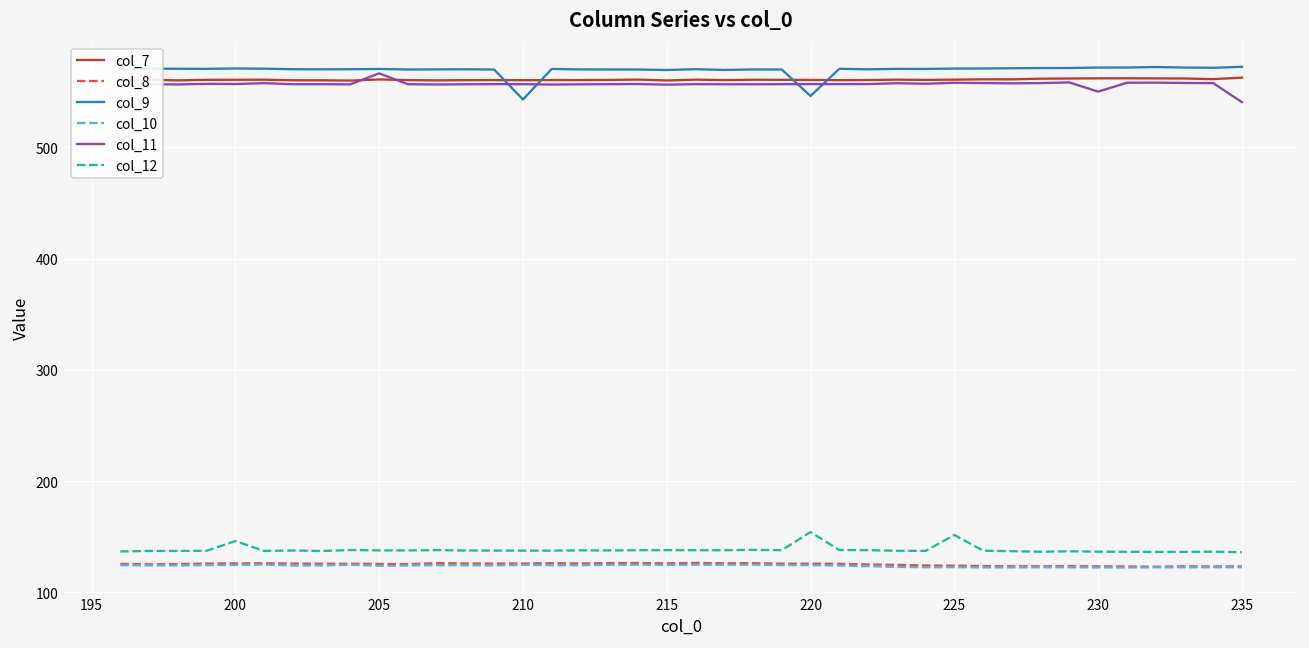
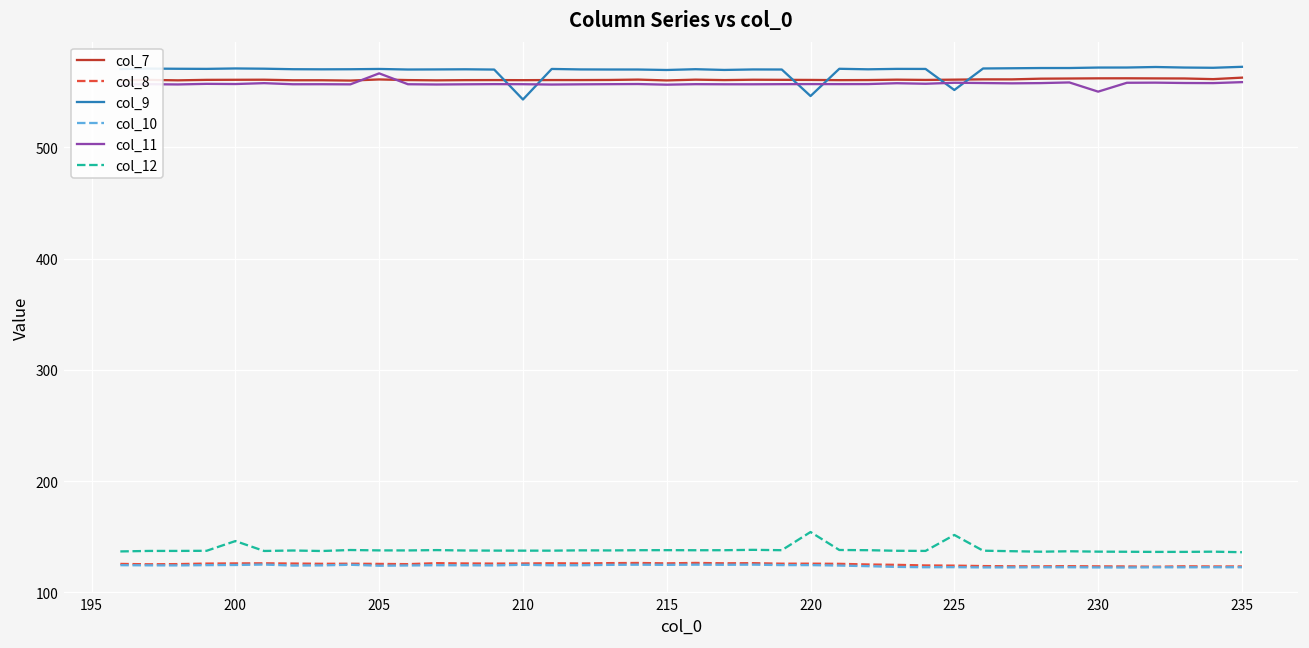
col_9, 225: 571 -> 551
col_11, 235: 541 -> 558
